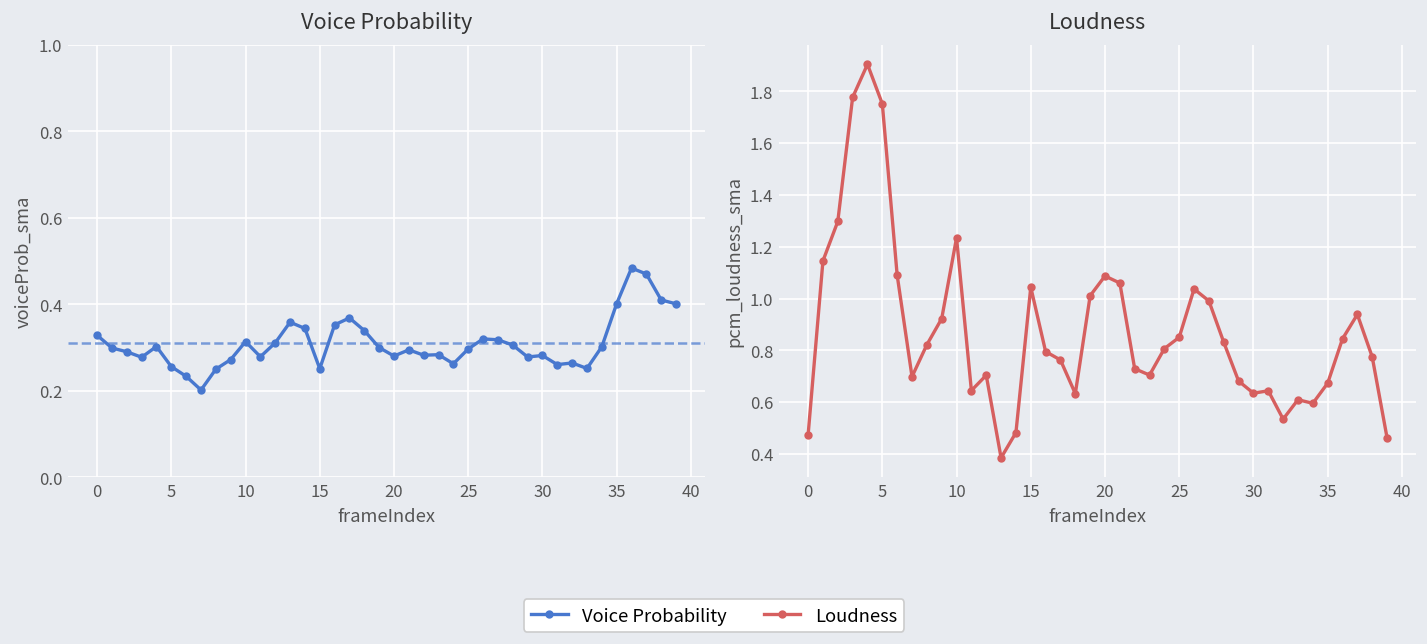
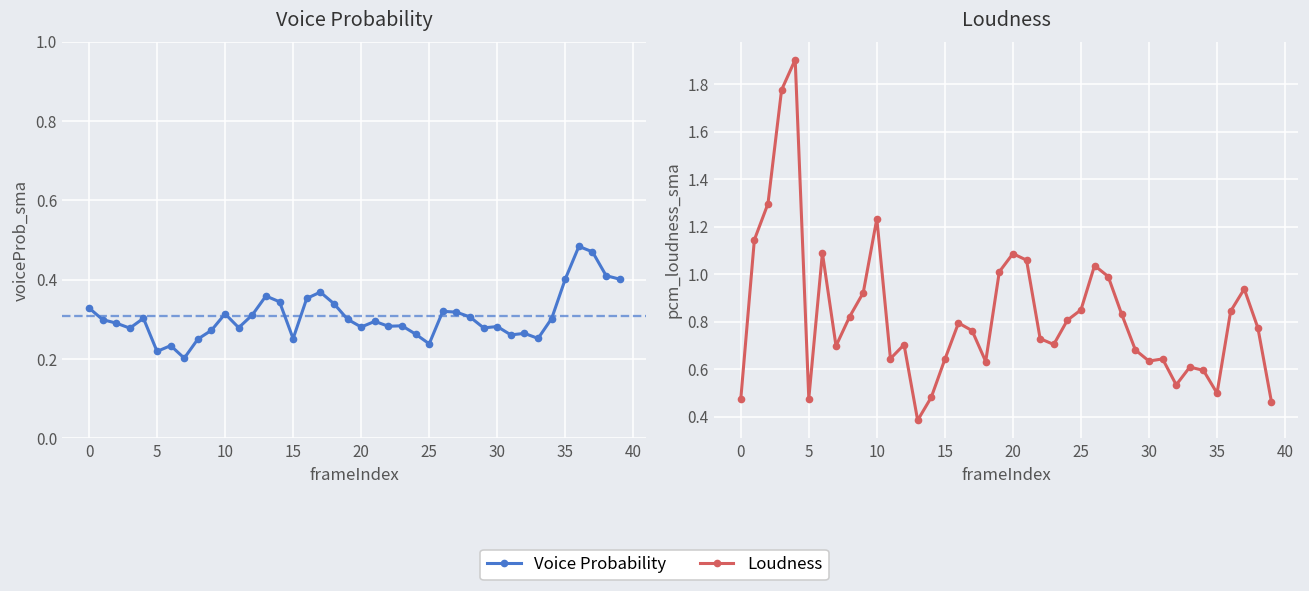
Voice Probability, 5: 0.26 -> 0.22
Voice Probability, 25: 0.30 -> 0.24
Loudness, 5: 1.75 -> 0.48
Loudness, 15: 1.04 -> 0.64
Loudness, 35: 0.67 -> 0.50
